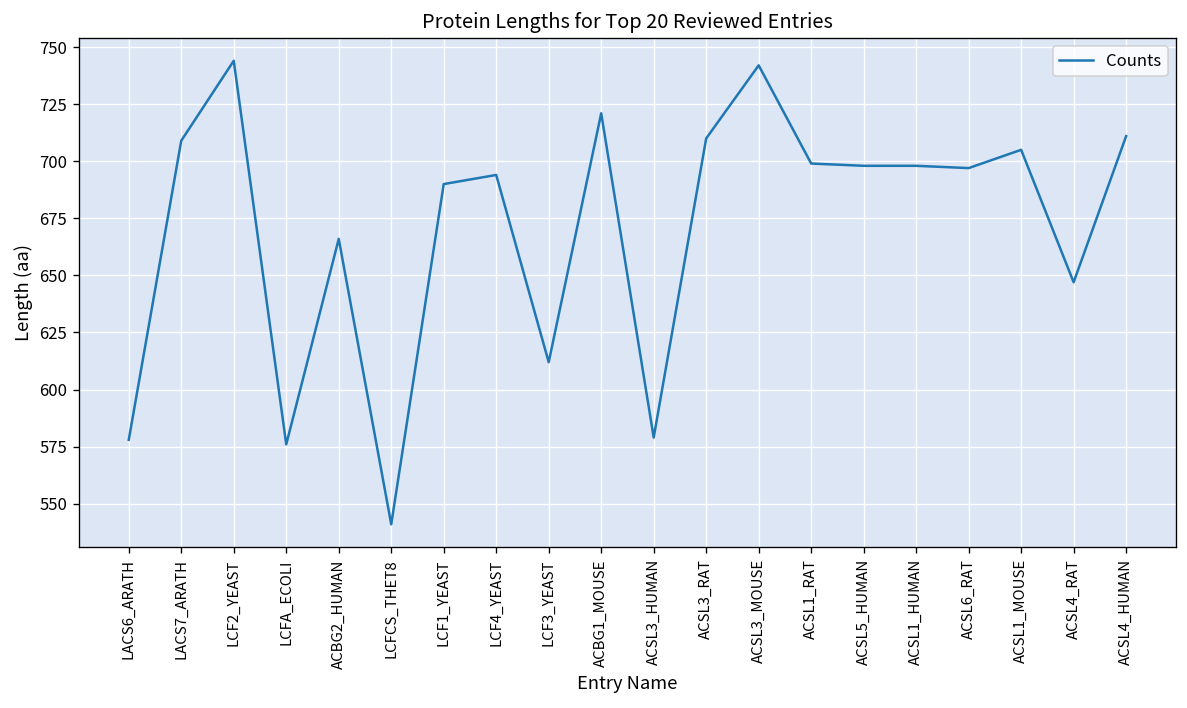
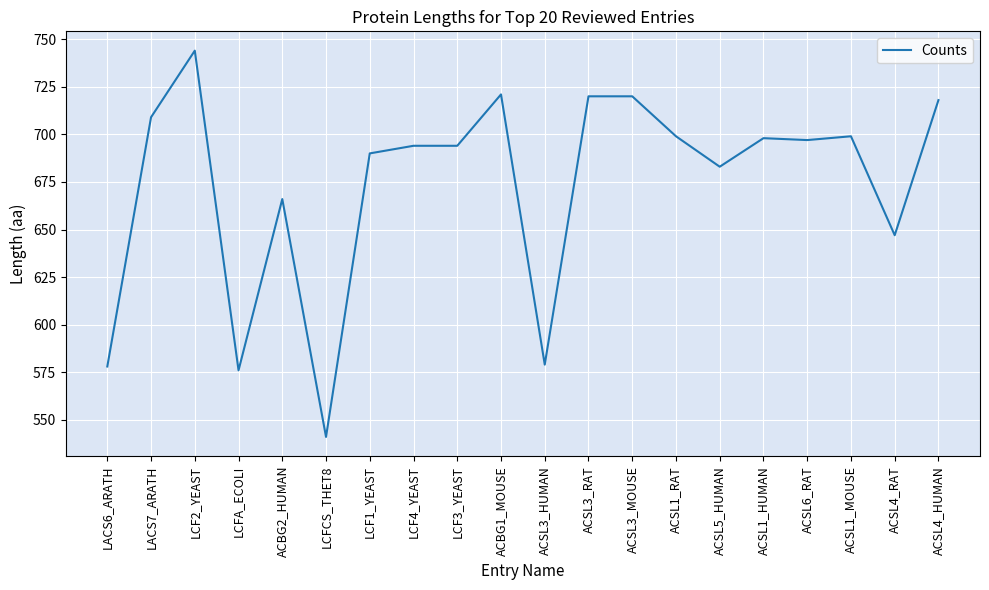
LCF3_YEAST: 612 -> 694
ACSL3_RAT: 710 -> 720
ACSL3_MOUSE: 742 -> 720
ACSL5_HUMAN: 698 -> 683
ACSL1_MOUSE: 705 -> 699
ACSL4_HUMAN: 711 -> 718
